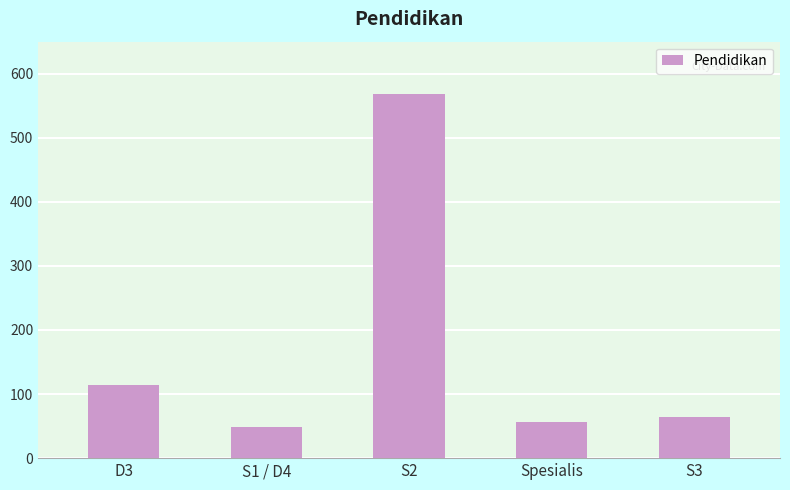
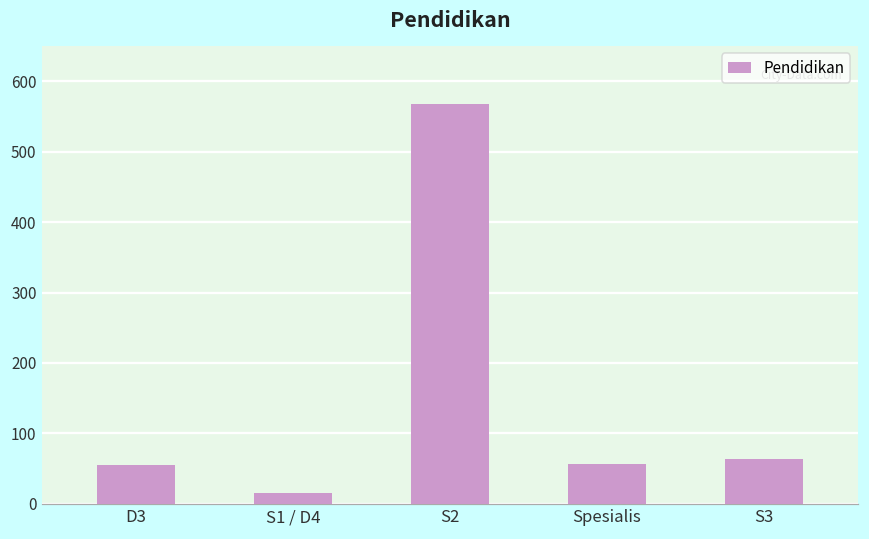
D3: 110 -> 60
S1 / D4: 50 -> 20
